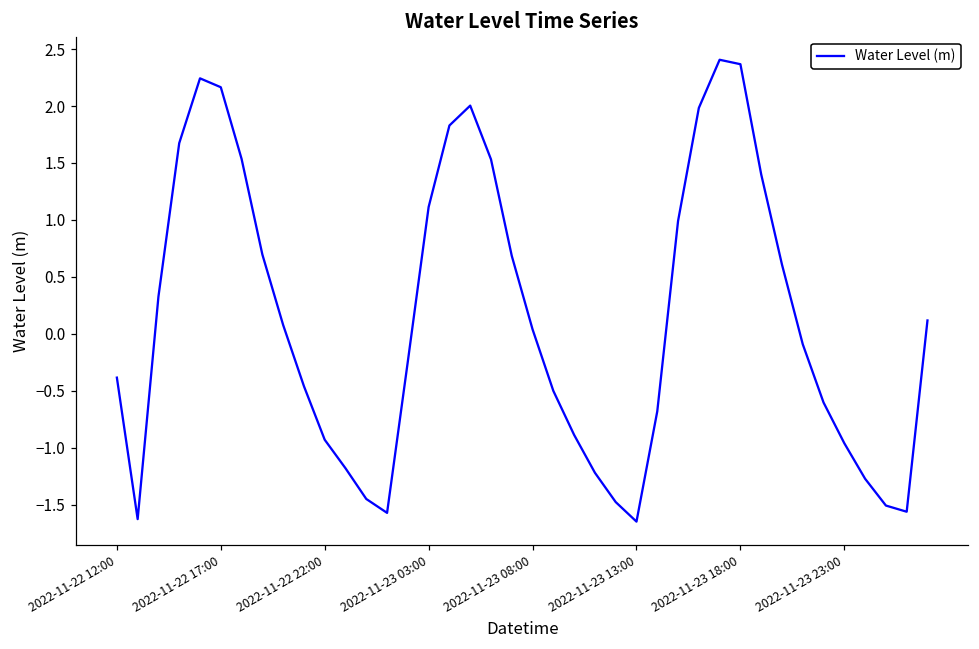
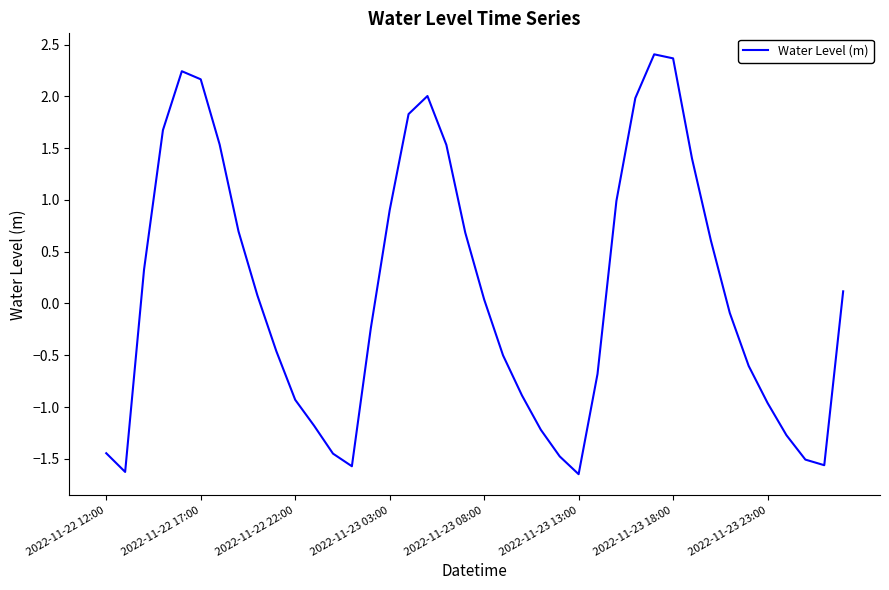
2022-11-22 12:00: -0.38 -> -1.45
2022-11-23 03:00: 1.11 -> 0.90
